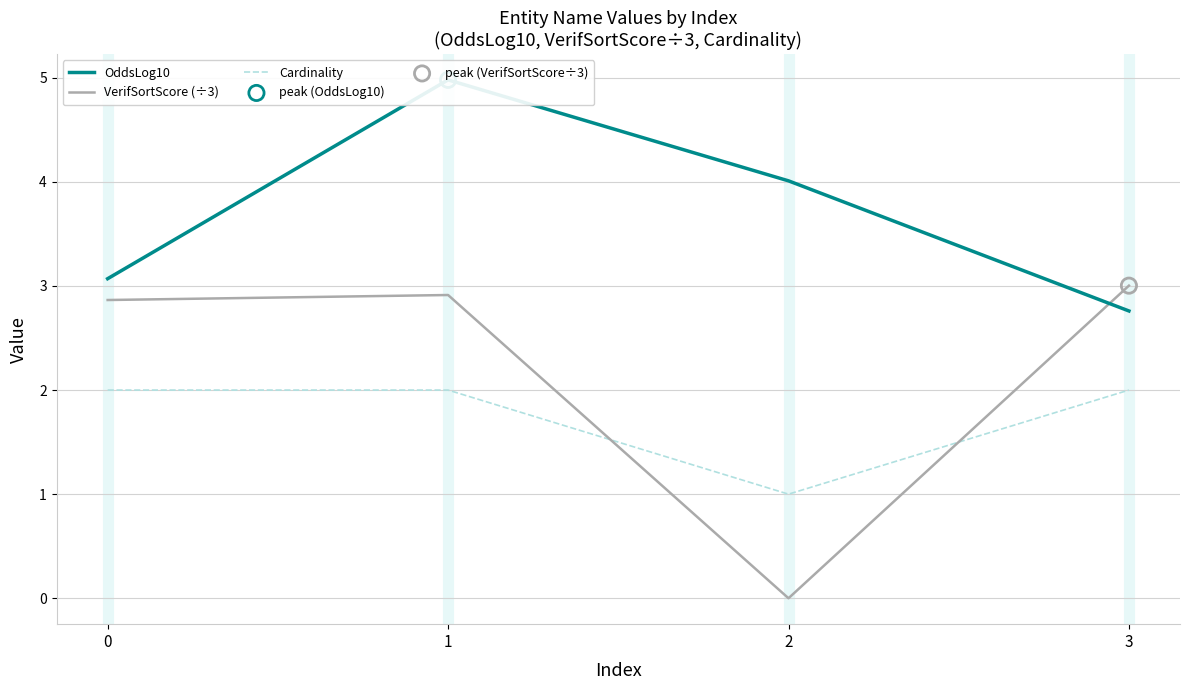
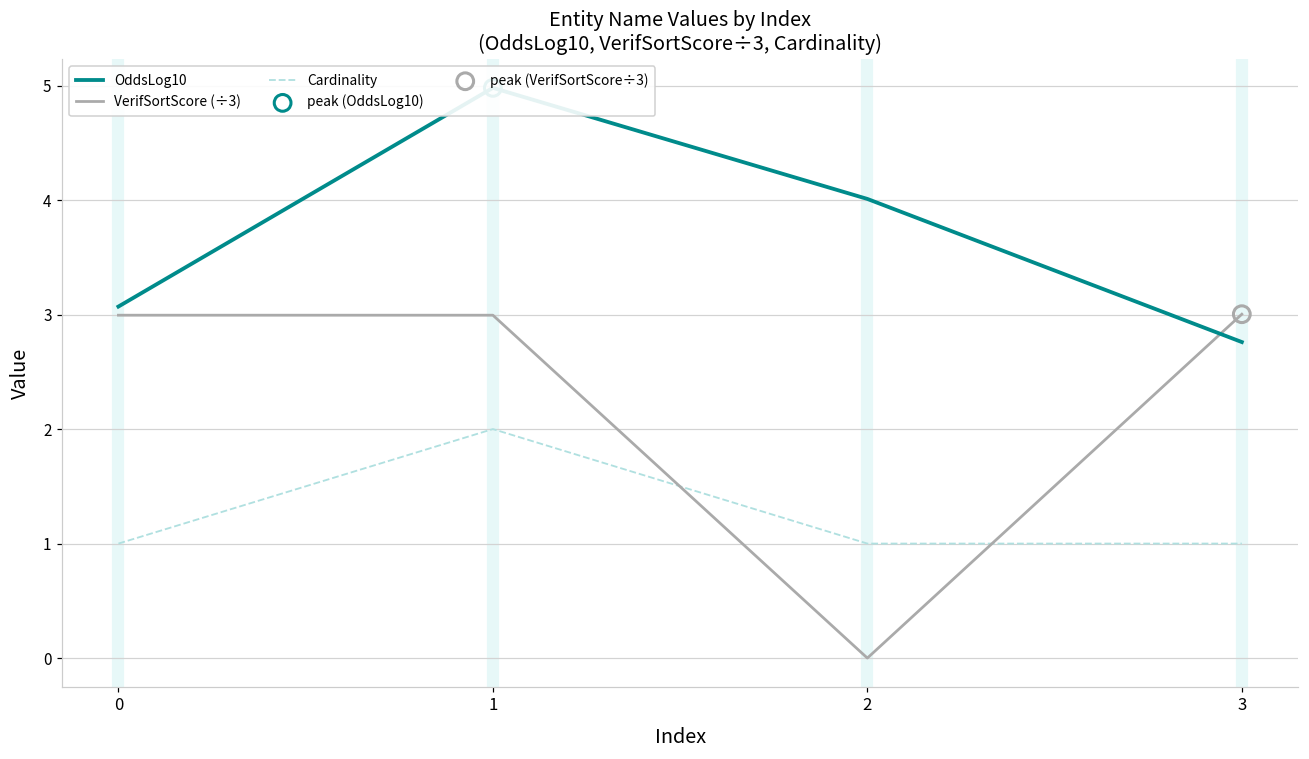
VerifSortScore (÷3), 0: 2.87 -> 2.99
Cardinality, 0: 2 -> 1
VerifSortScore (÷3), 1: 2.91 -> 2.99
Cardinality, 3: 2 -> 1
